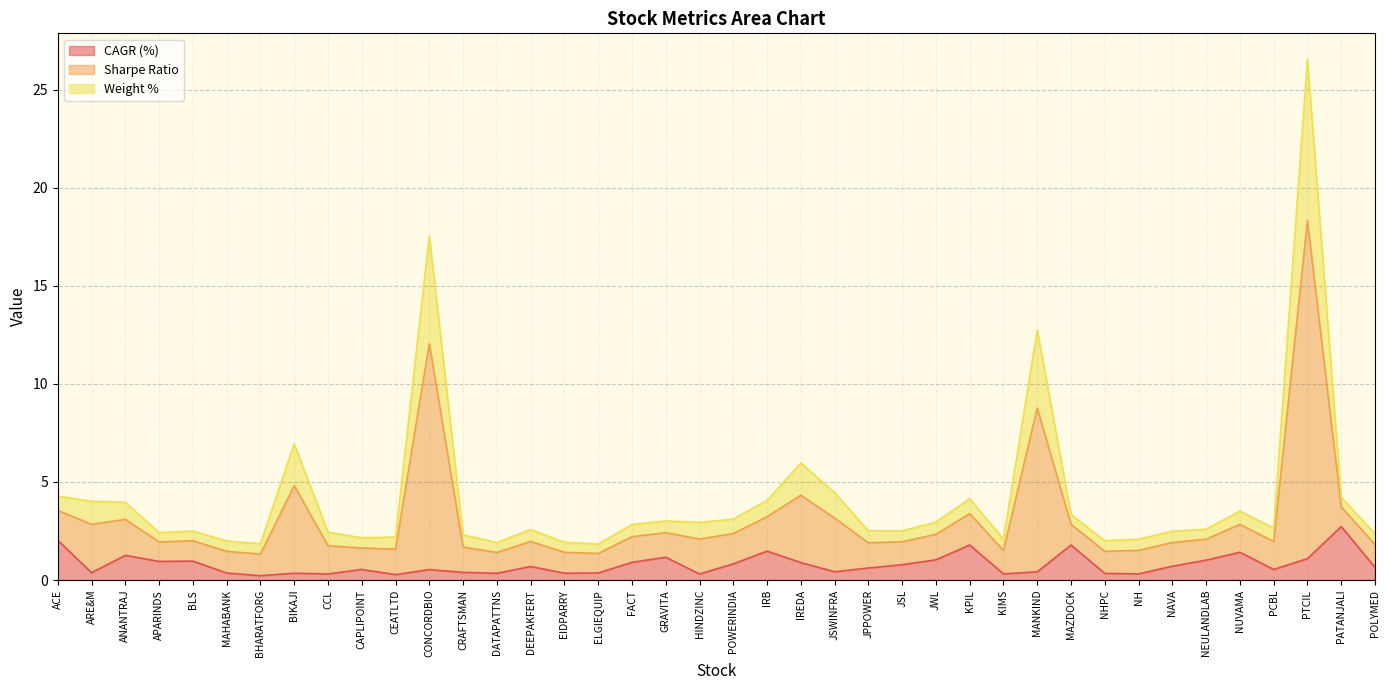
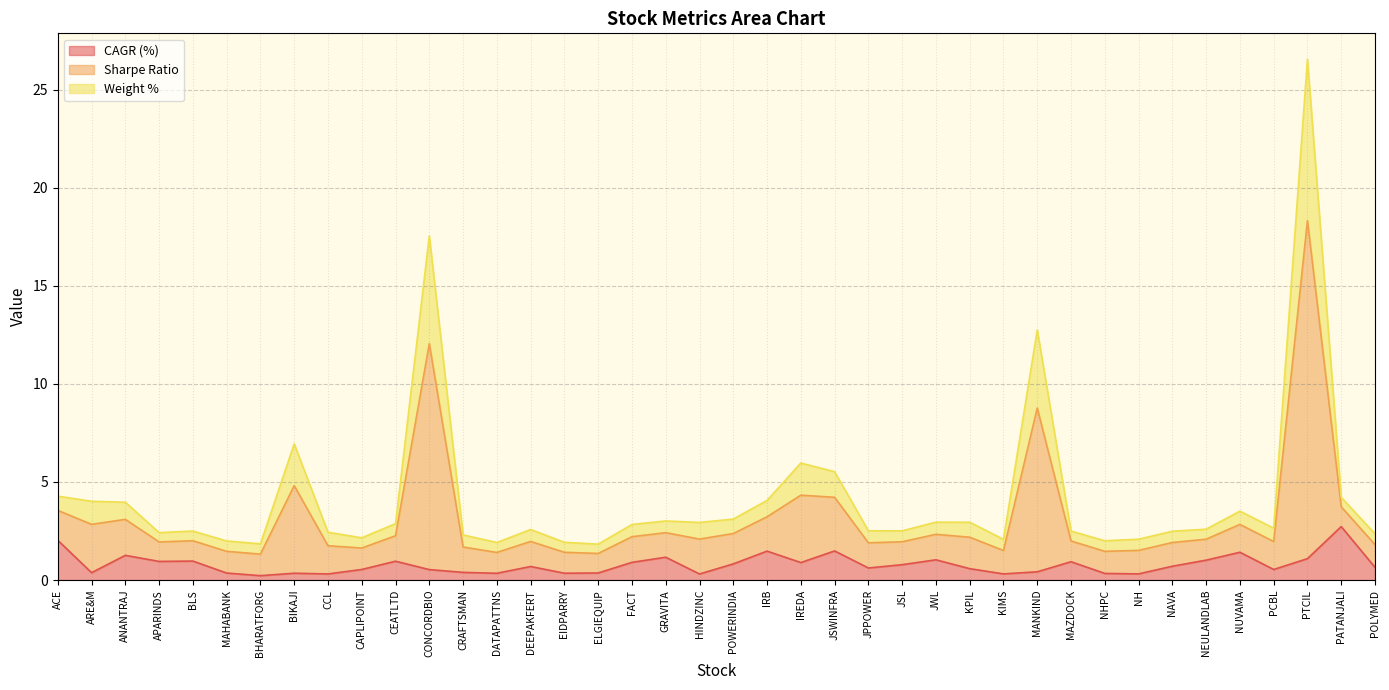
CAGR (%), CEATLTD: 0.3 -> 1.0
CAGR (%), JSWINFRA: 0.4 -> 1.5
CAGR (%), KPIL: 1.8 -> 0.6
CAGR (%), MAZDOCK: 1.8 -> 0.9
